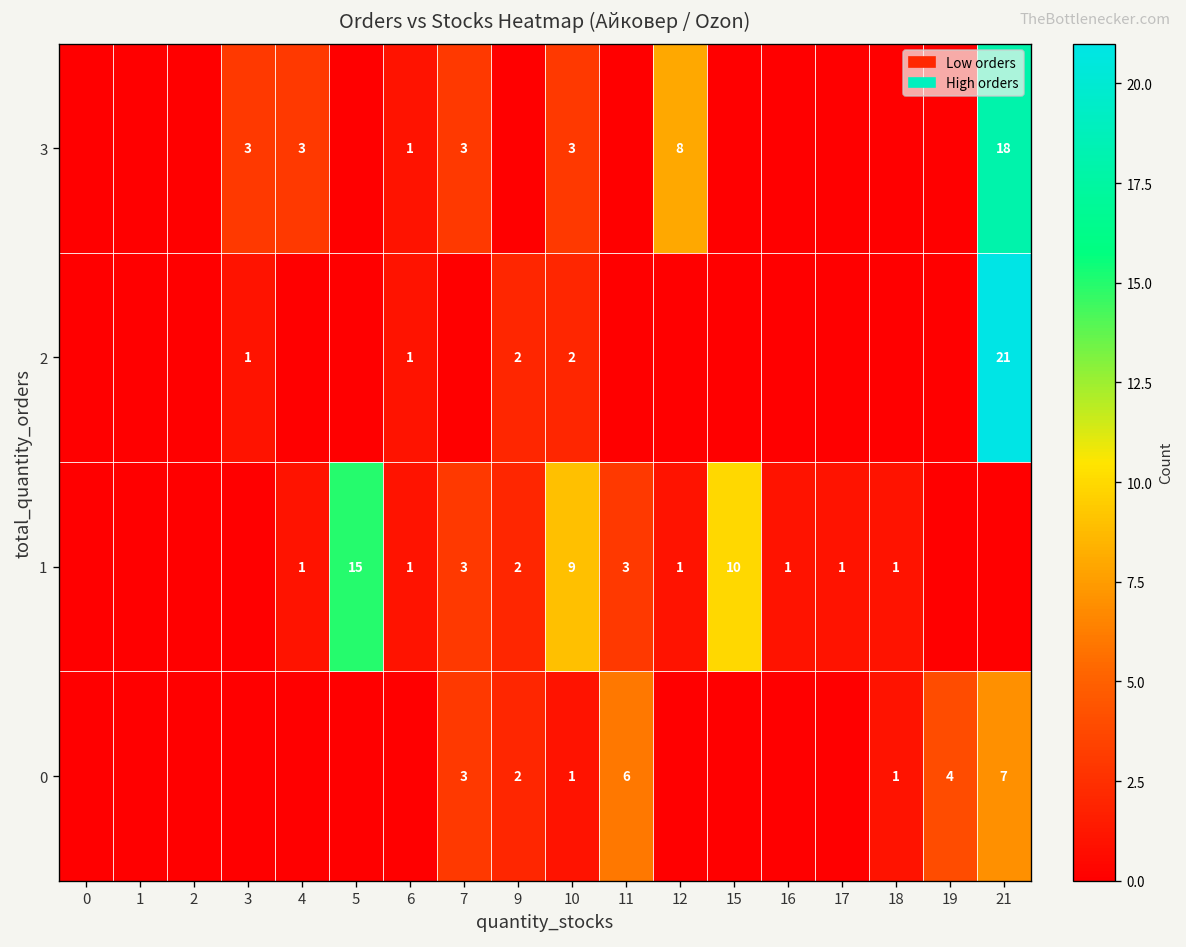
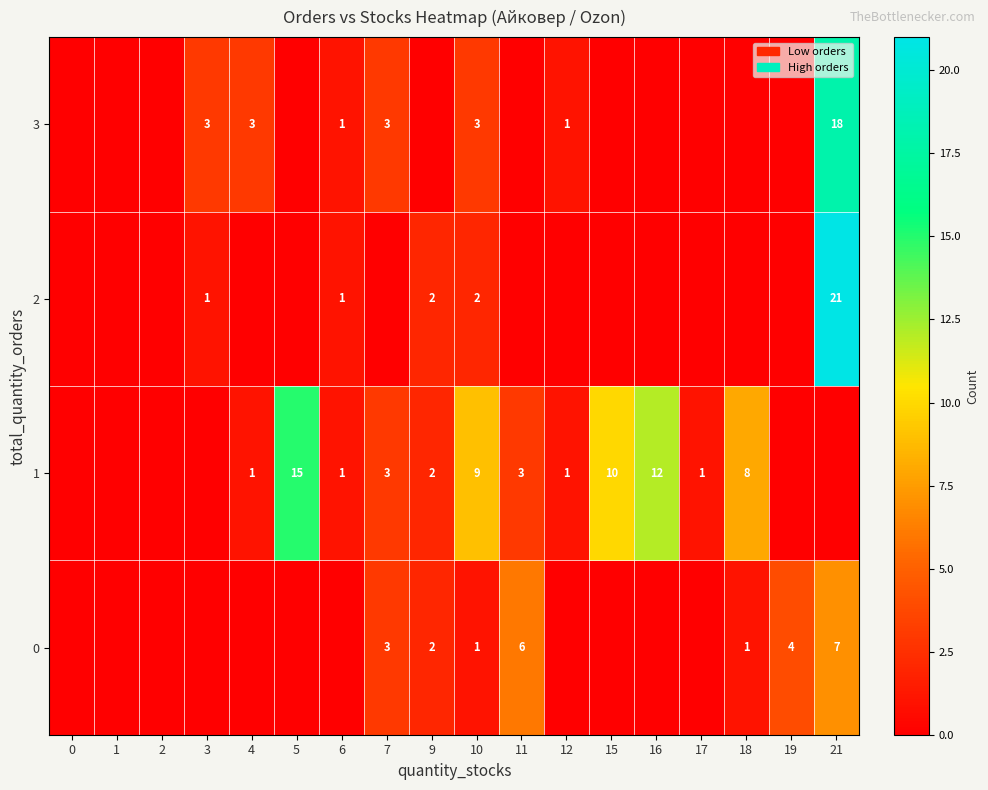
3, 12: 8 -> 1
1, 16: 1 -> 12
1, 18: 1 -> 8
